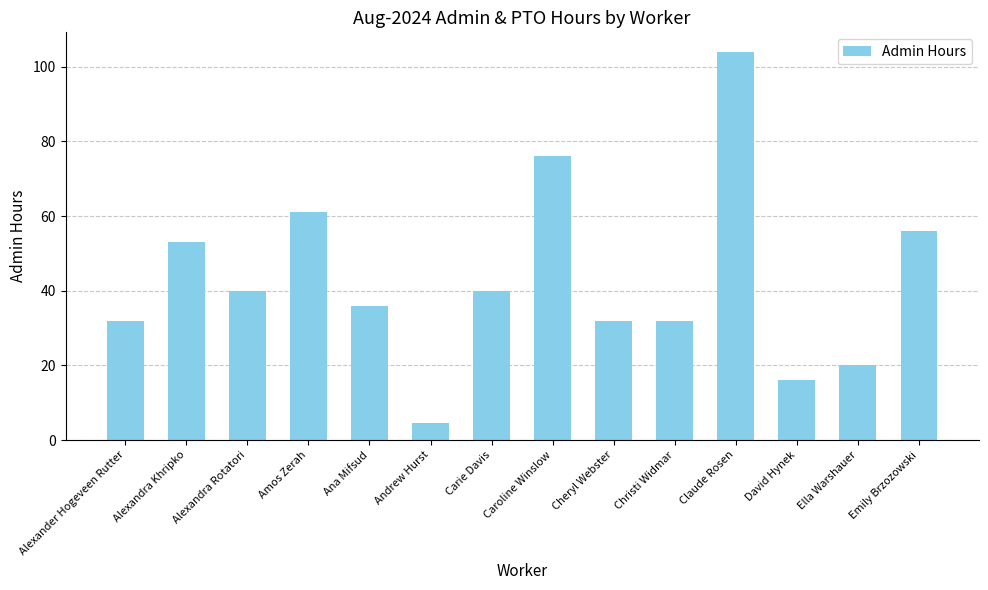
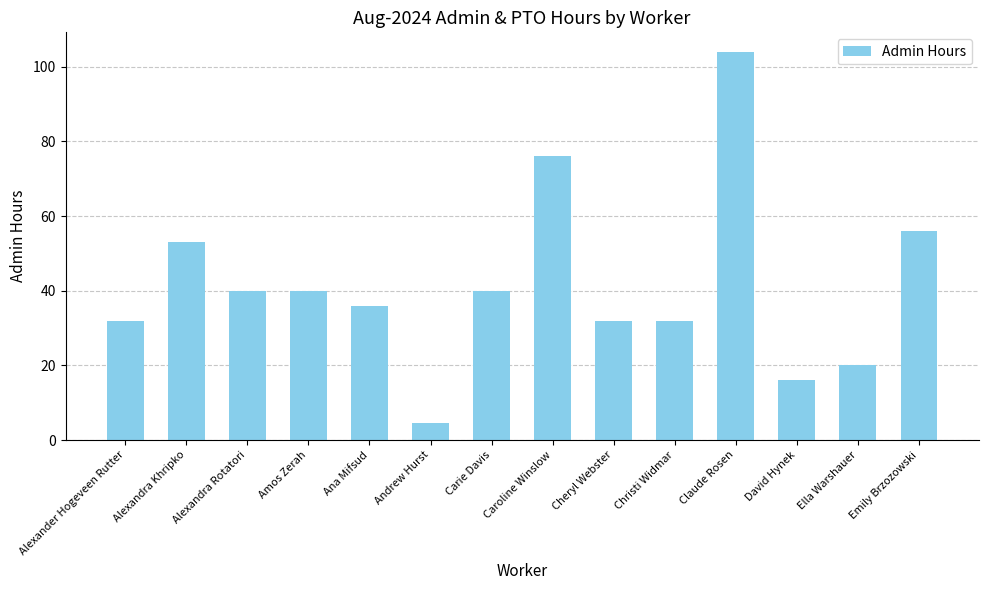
Amos Zerah: 61 -> 40
